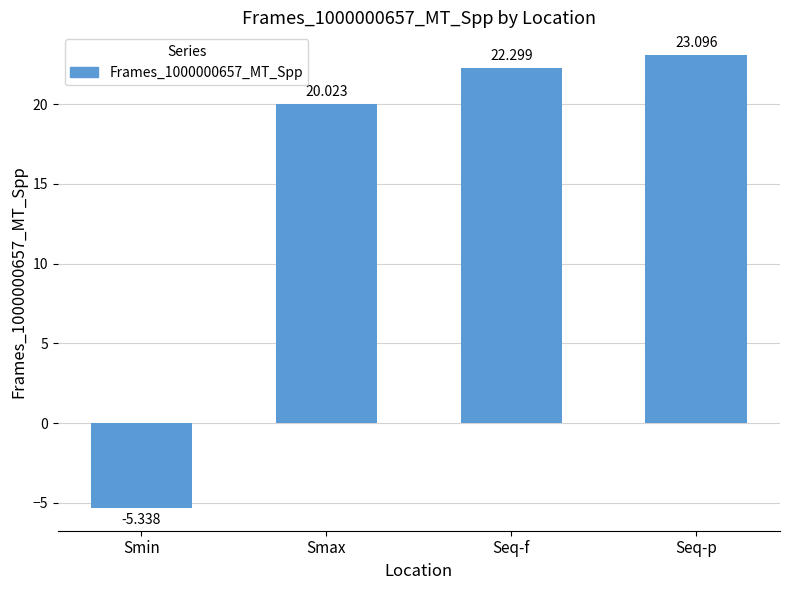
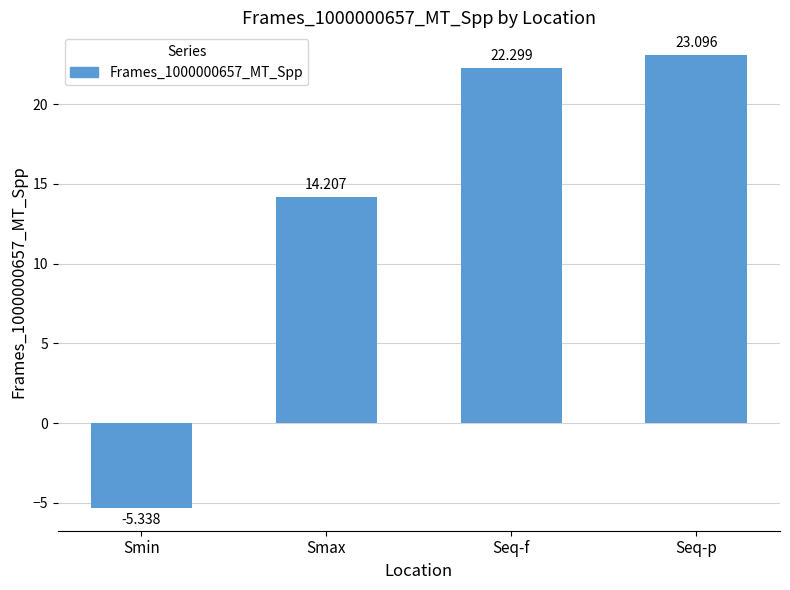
Smax: 20.023 -> 14.207
